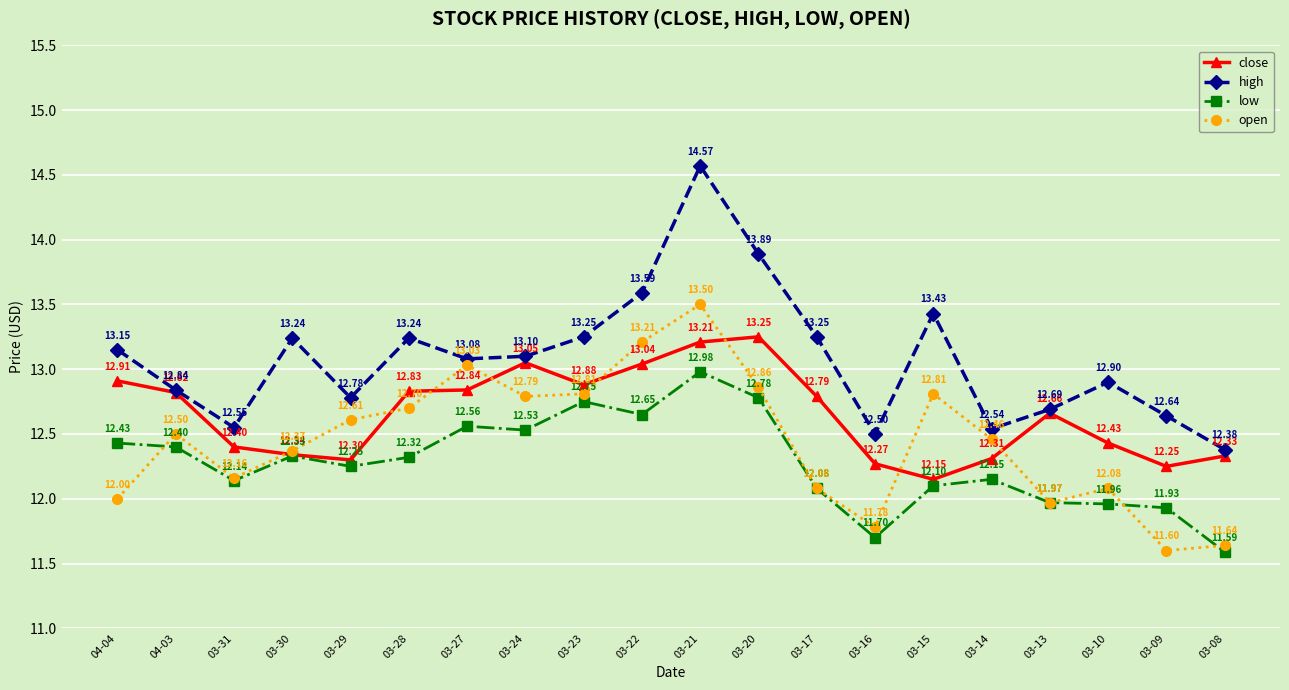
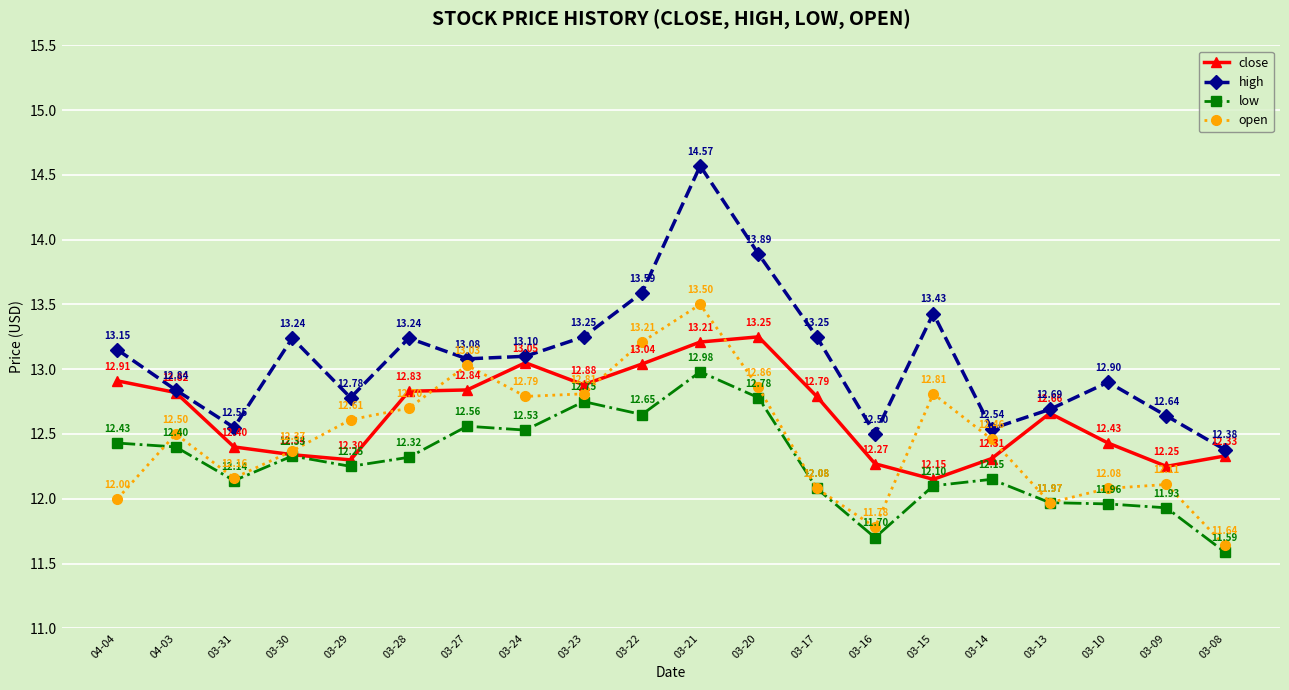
open, 03-09: 11.60 -> 12.11
